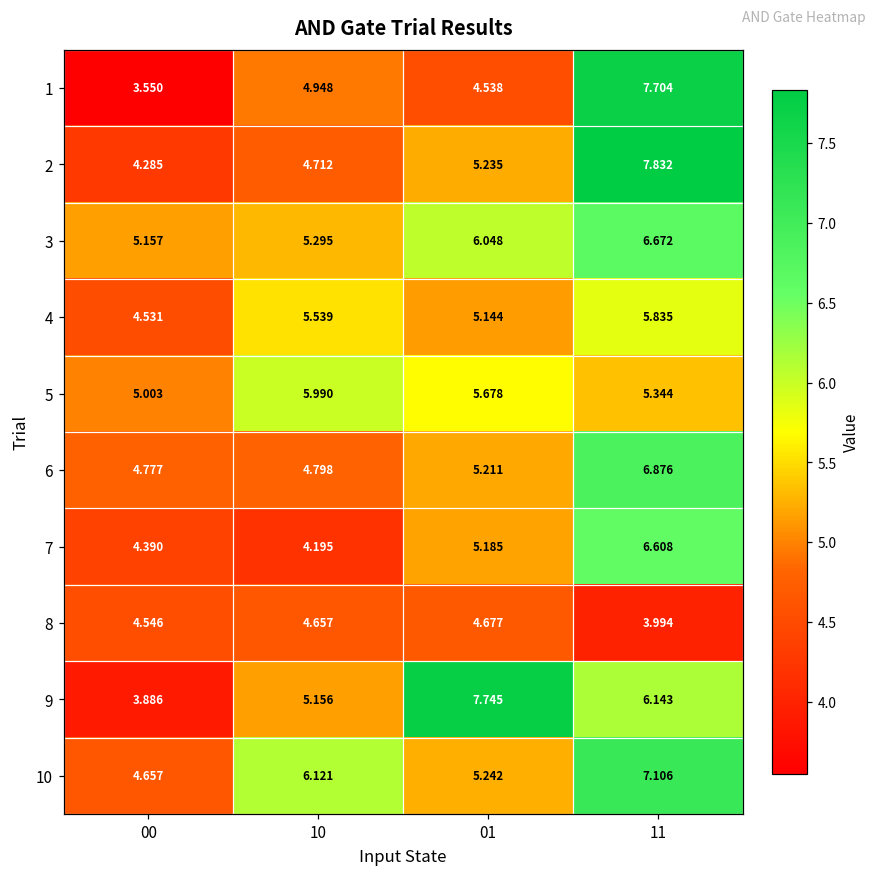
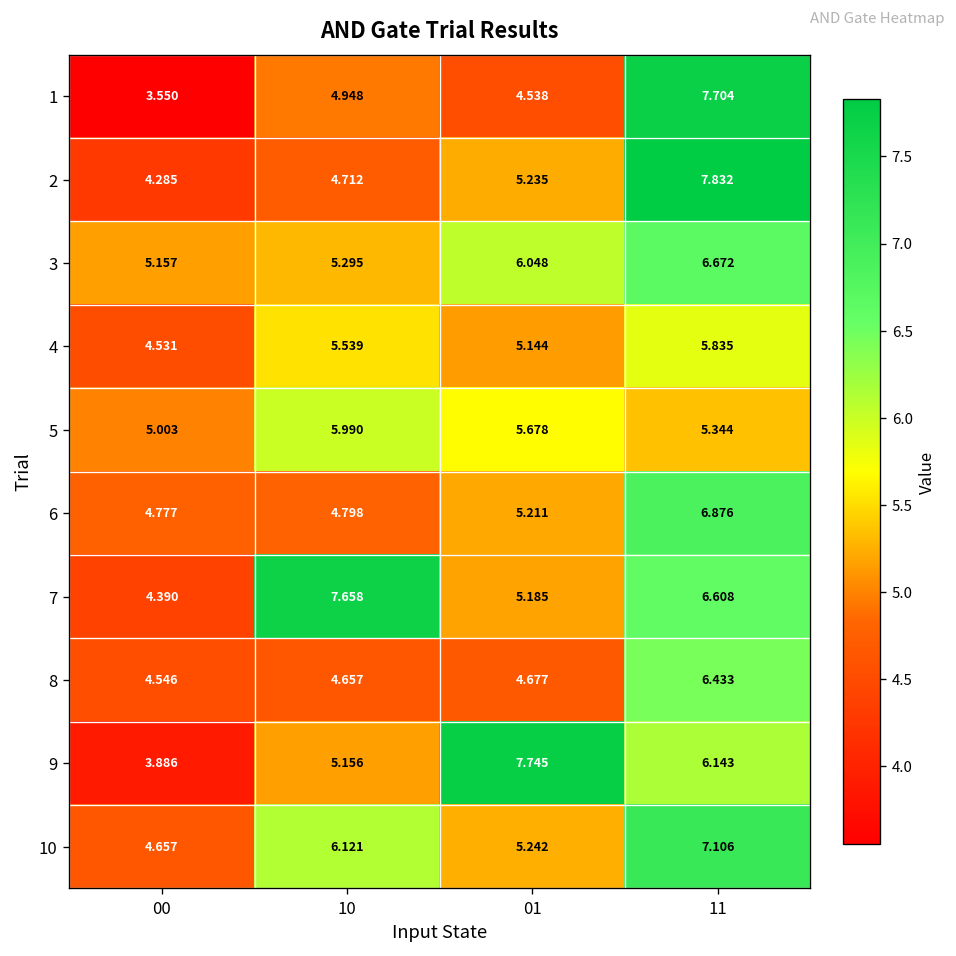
7, 10: 4.195 -> 7.658
8, 11: 3.994 -> 6.433
